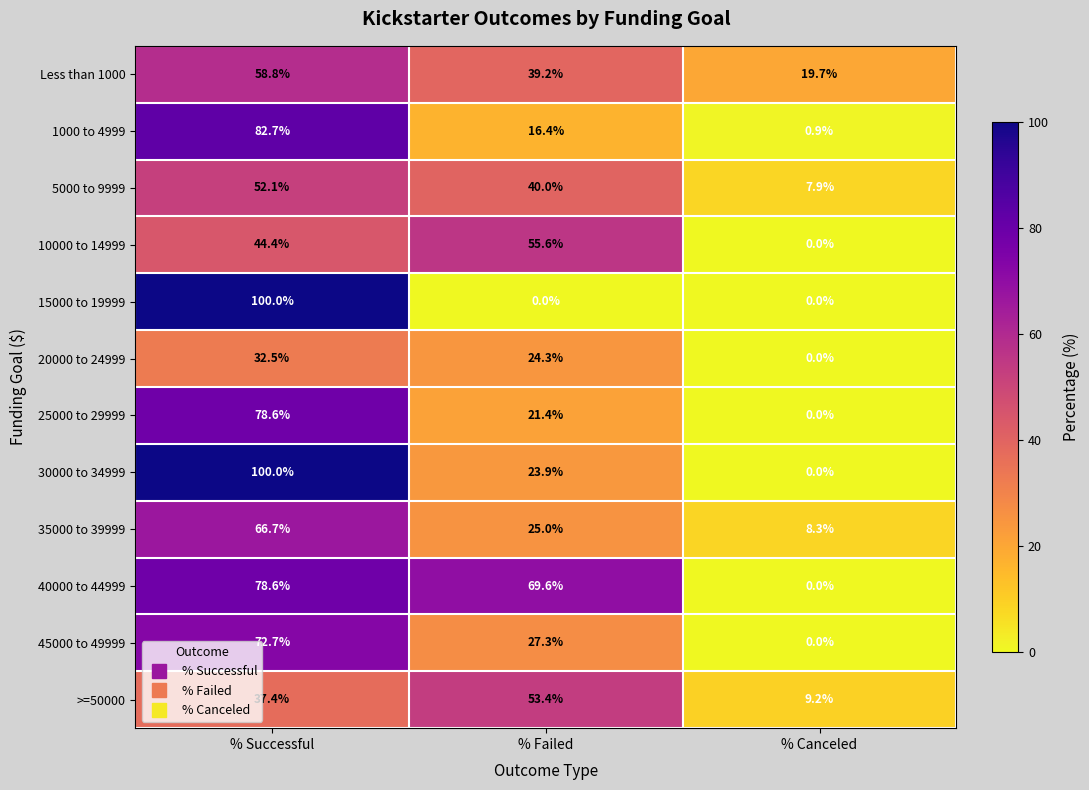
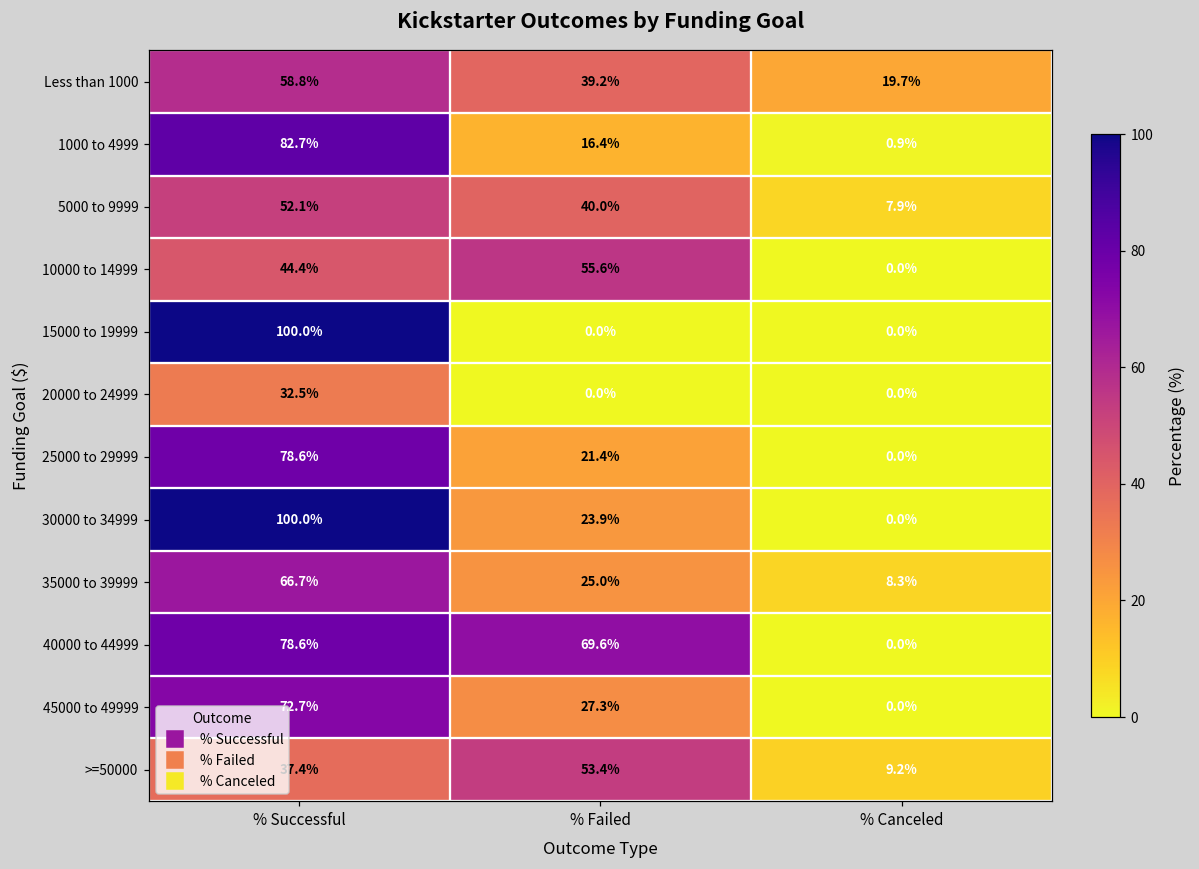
20000 to 24999, % Failed: 24.3% -> 0.0%
